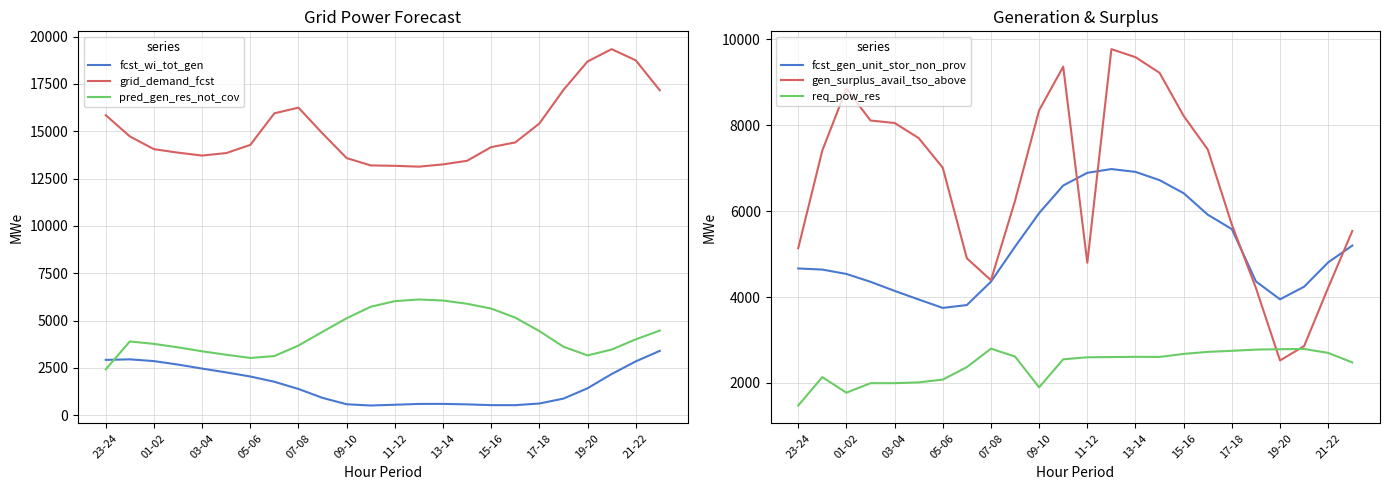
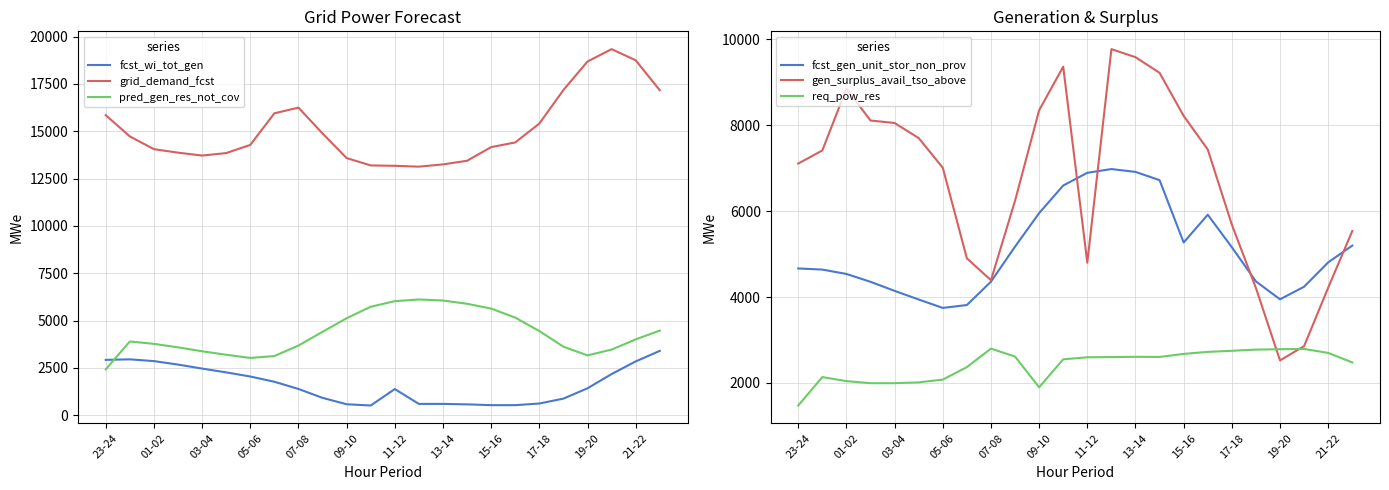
Grid Power Forecast, fcst_wi_tot_gen, 11-12: 600 -> 1400
Generation & Surplus, gen_surplus_avail_tso_above, 23-24: 5100 -> 7100
Generation & Surplus, req_pow_res, 01-02: 1800 -> 2000
Generation & Surplus, fcst_gen_unit_stor_non_prov, 15-16: 6400 -> 5300
Generation & Surplus, fcst_gen_unit_stor_non_prov, 17-18: 5600 -> 5200
